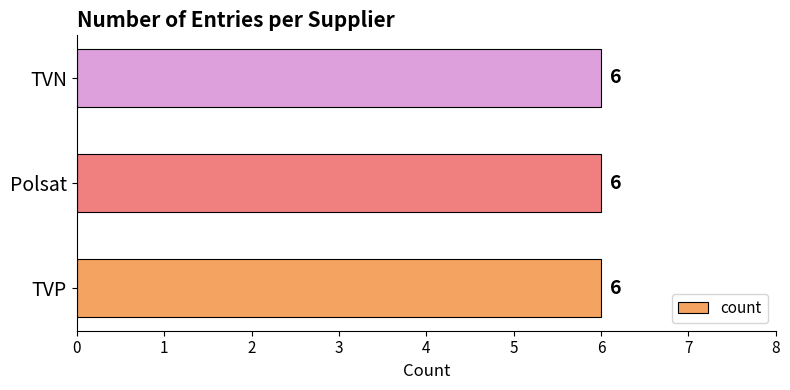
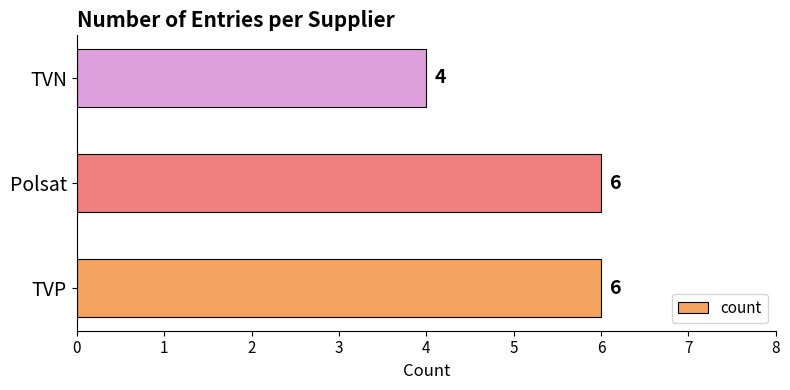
TVN: 6 -> 4
